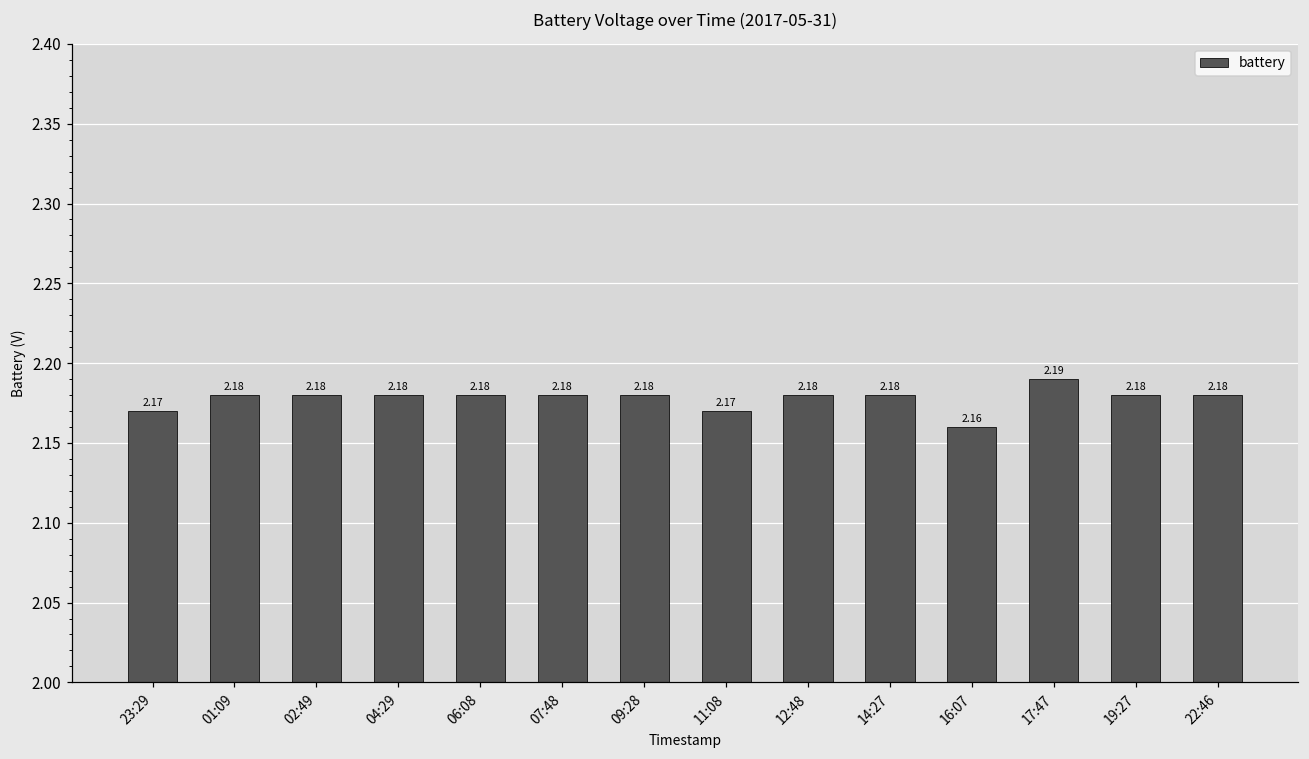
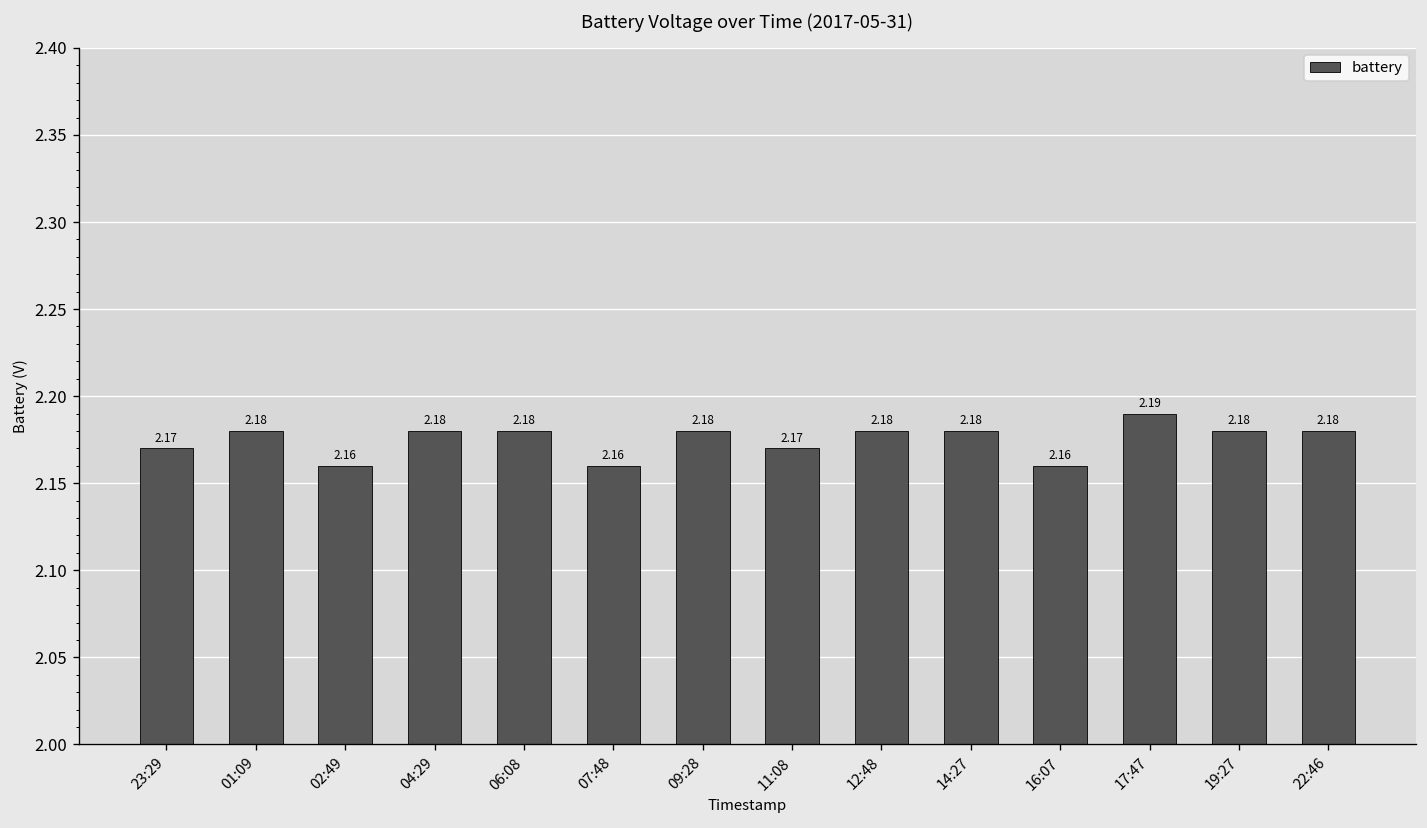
02:49: 2.18 -> 2.16
07:48: 2.18 -> 2.16
